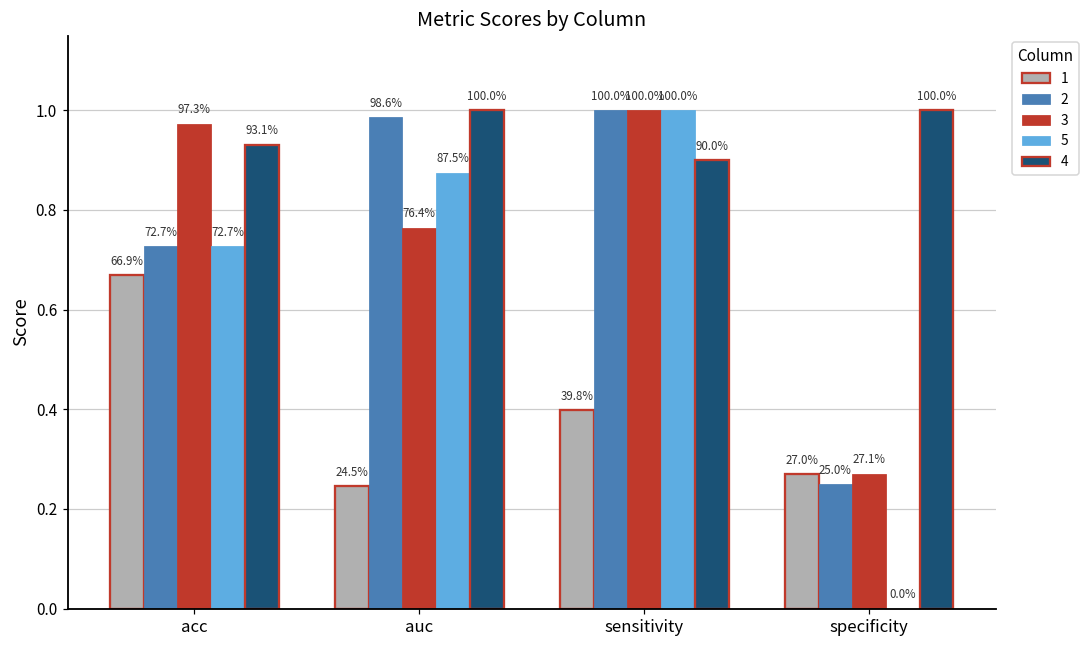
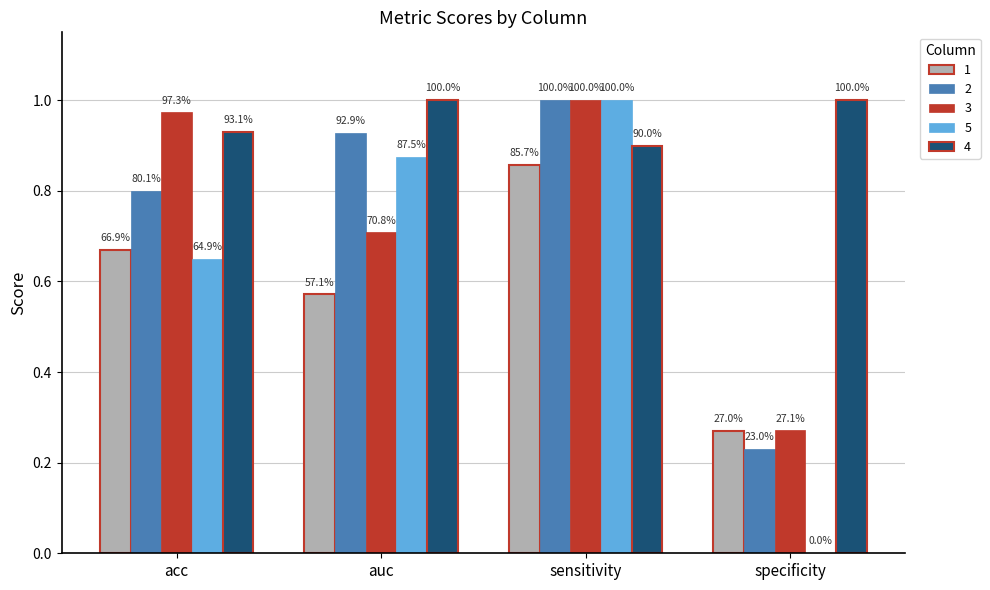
2, acc: 72.7% -> 80.1%
5, acc: 72.7% -> 64.9%
1, auc: 24.5% -> 57.1%
2, auc: 98.6% -> 92.9%
3, auc: 76.4% -> 70.8%
1, sensitivity: 39.8% -> 85.7%
2, specificity: 25.0% -> 23.0%
